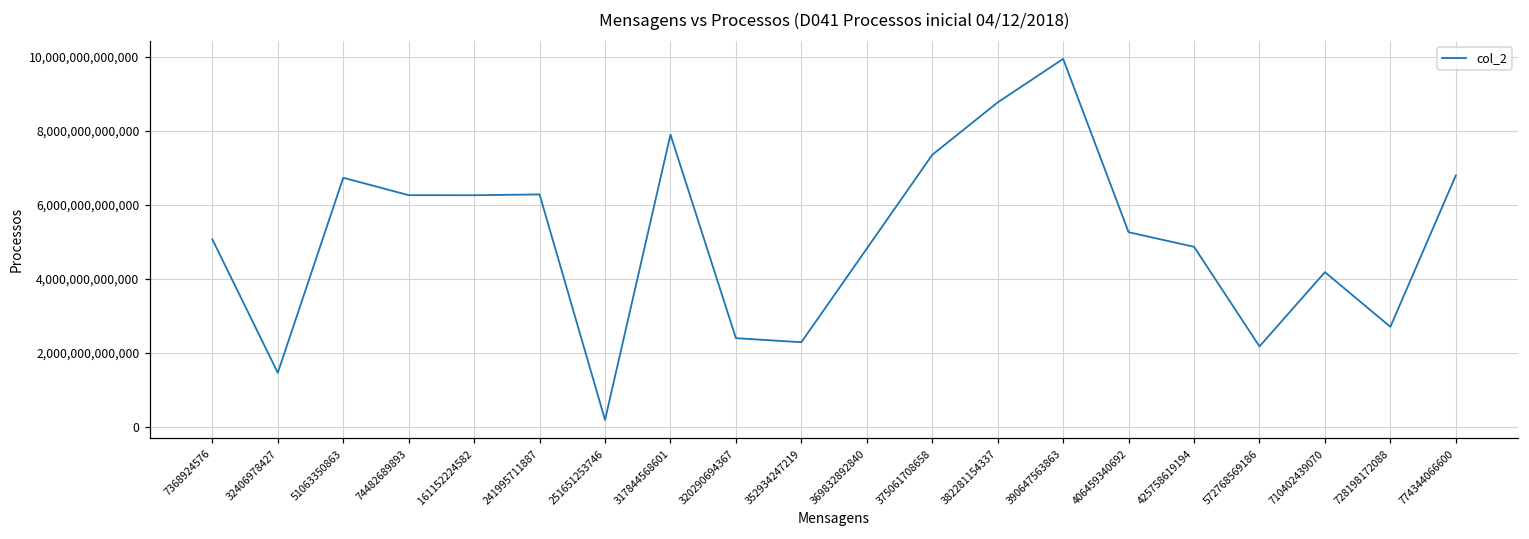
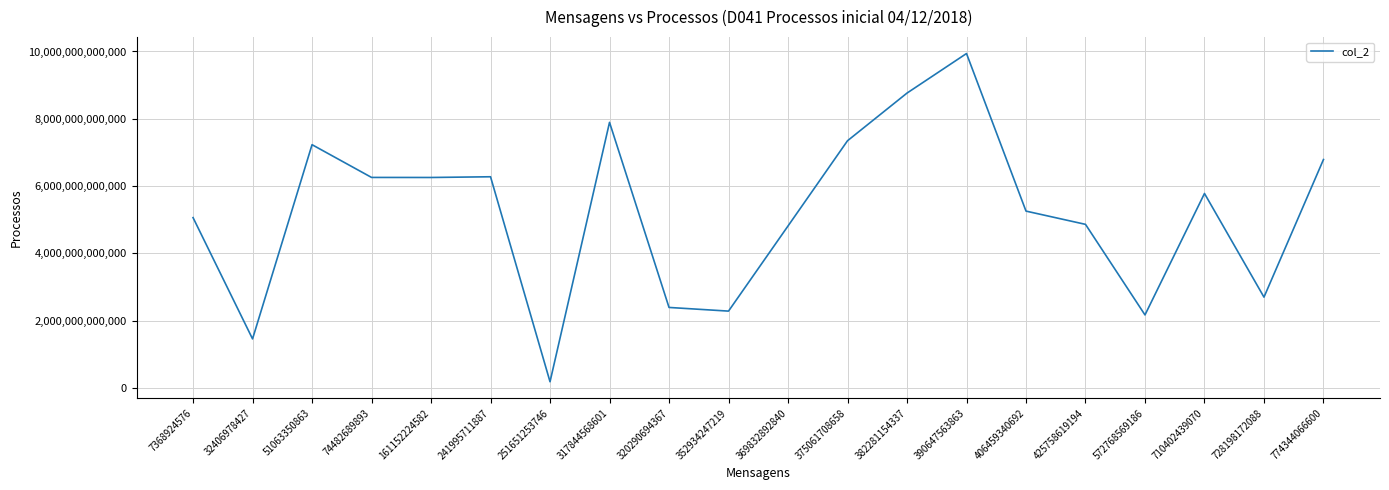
51063350863: 6,700,000,000,000 -> 7,200,000,000,000
710402439070: 4,200,000,000,000 -> 5,800,000,000,000
